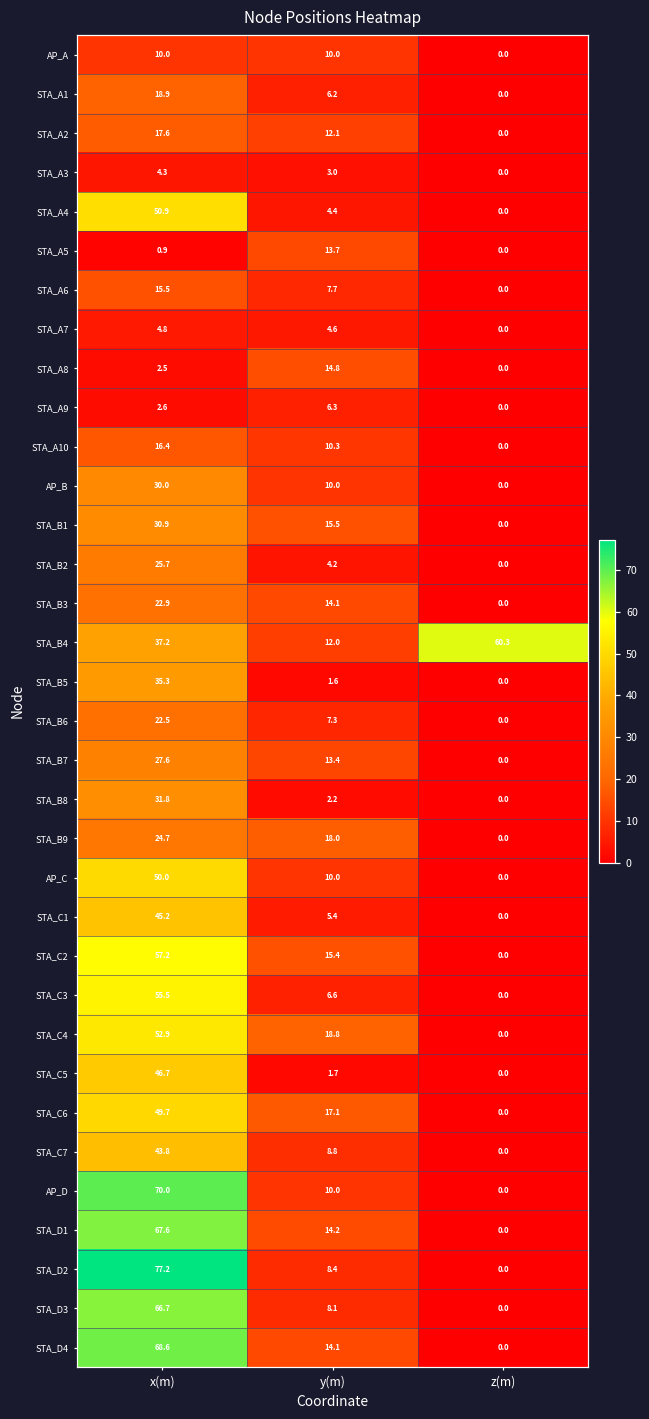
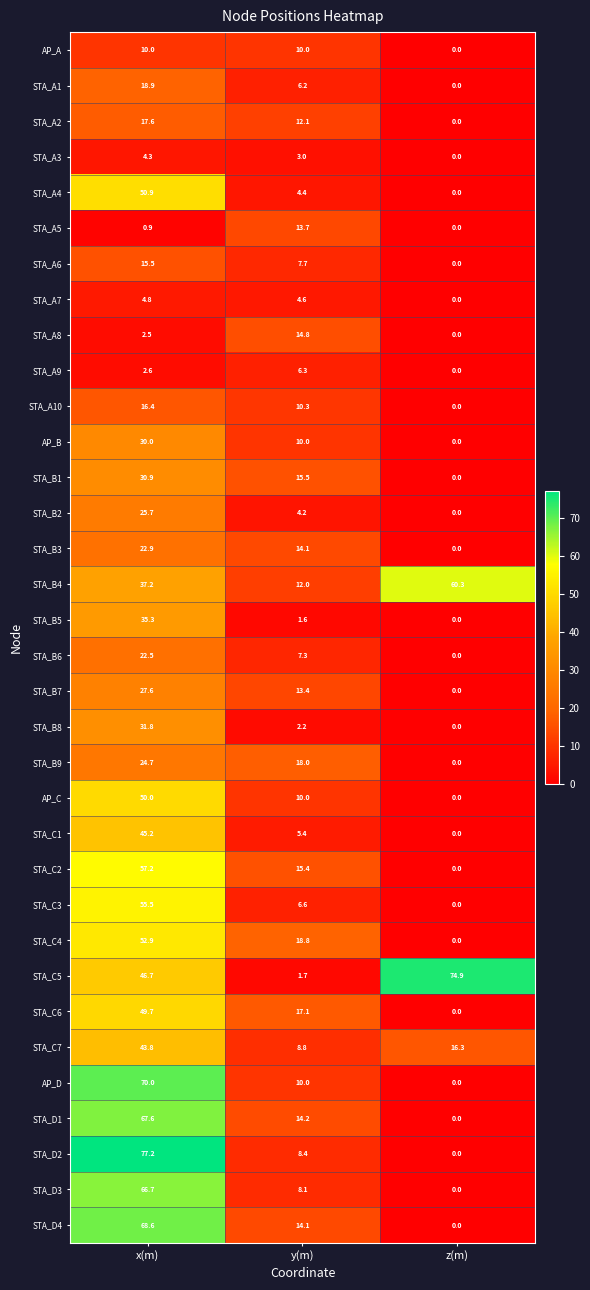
STA_C5, z(m): 0.0 -> 74.9
STA_C7, z(m): 0.0 -> 16.3
